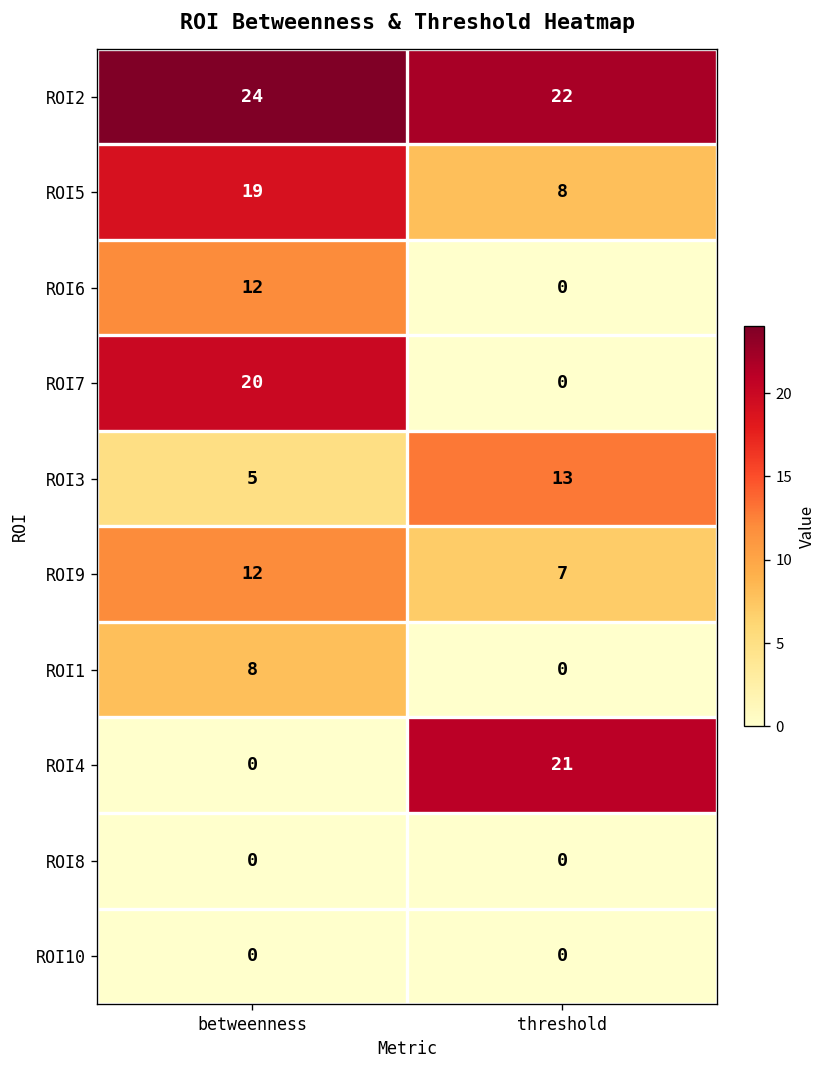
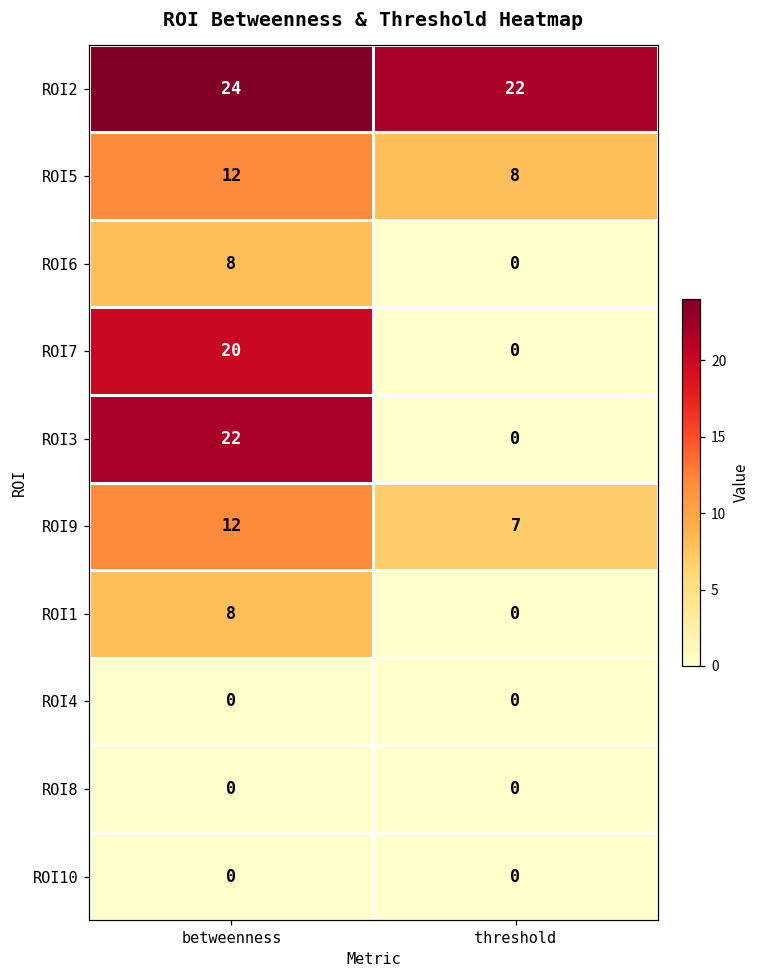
ROI5, betweenness: 19 -> 12
ROI6, betweenness: 12 -> 8
ROI3, betweenness: 5 -> 22
ROI3, threshold: 13 -> 0
ROI4, threshold: 21 -> 0
